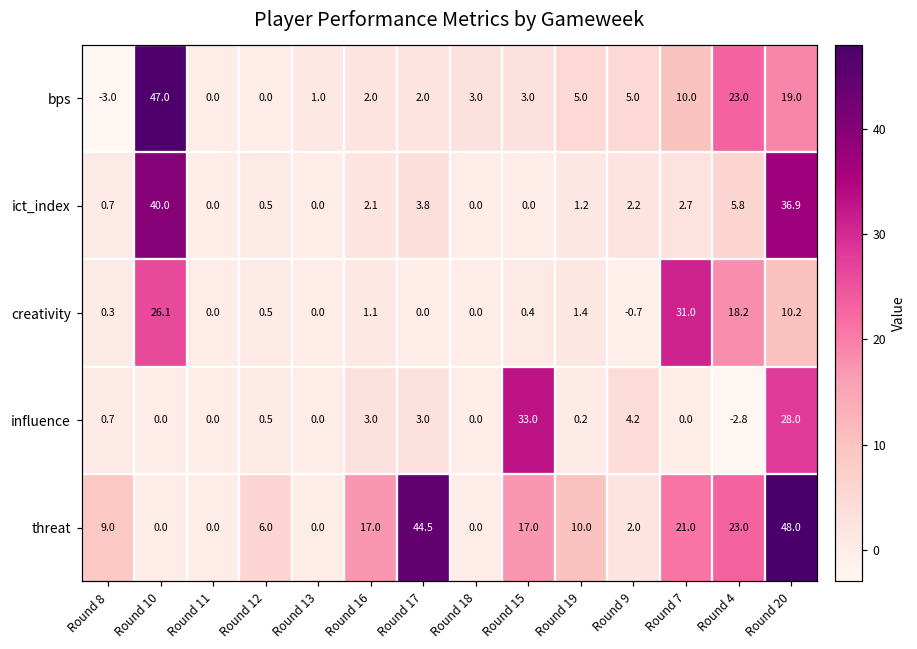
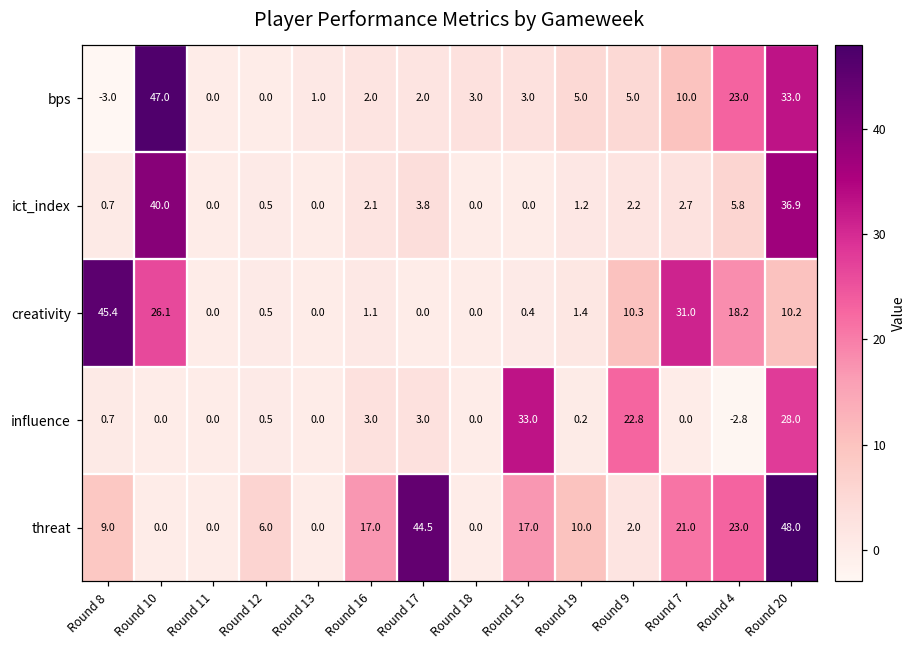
bps, Round 20: 19.0 -> 33.0
creativity, Round 8: 0.3 -> 45.4
creativity, Round 9: -0.7 -> 10.3
influence, Round 9: 4.2 -> 22.8
